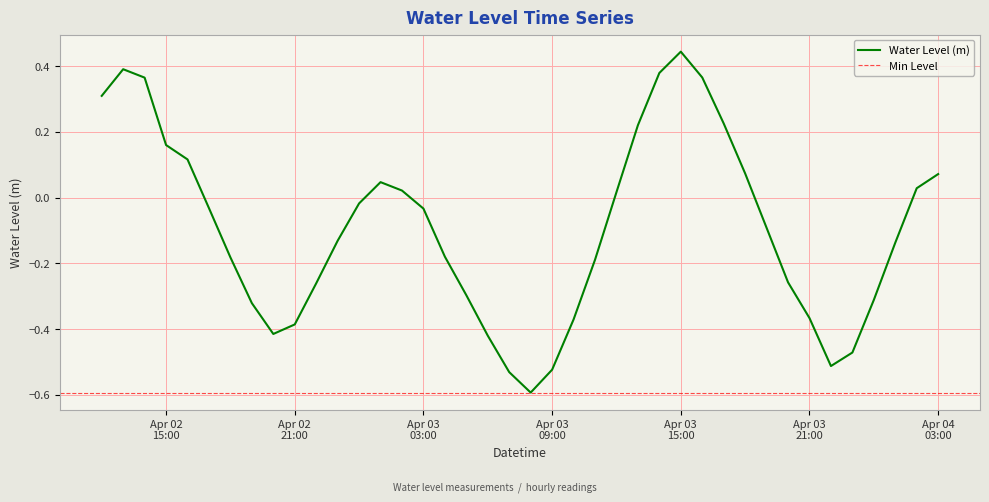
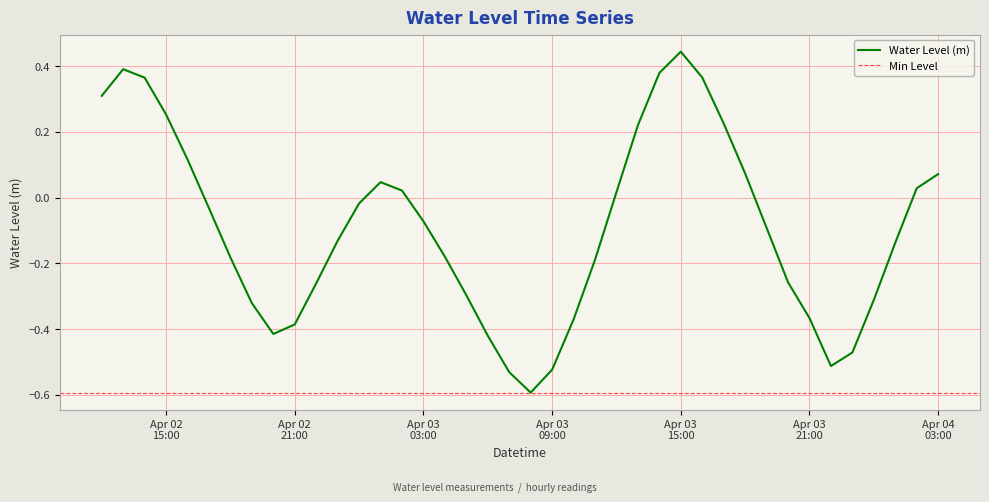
Apr 02 15:00: 0.16 -> 0.25
Apr 03 03:00: -0.03 -> -0.07
